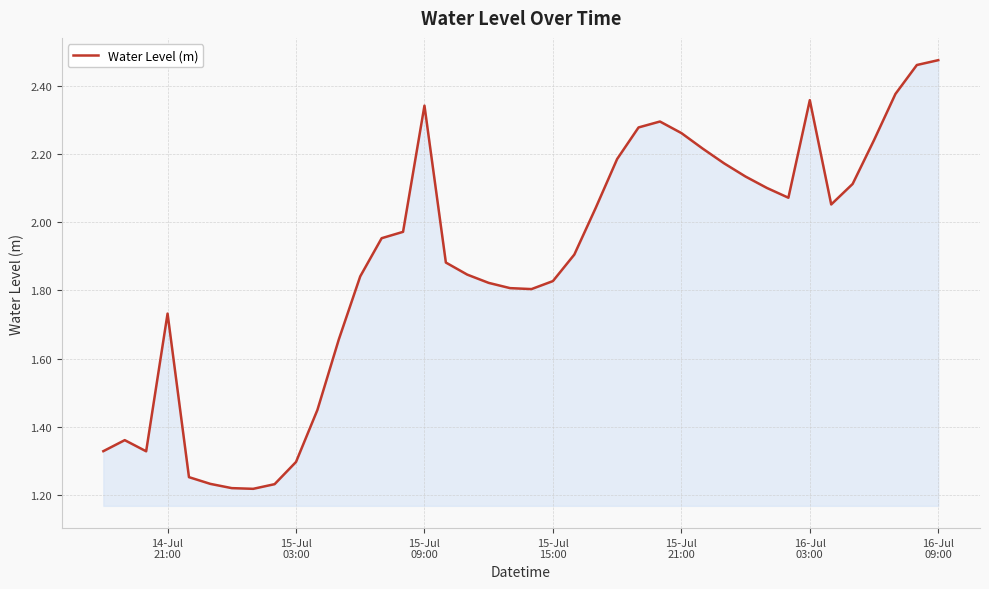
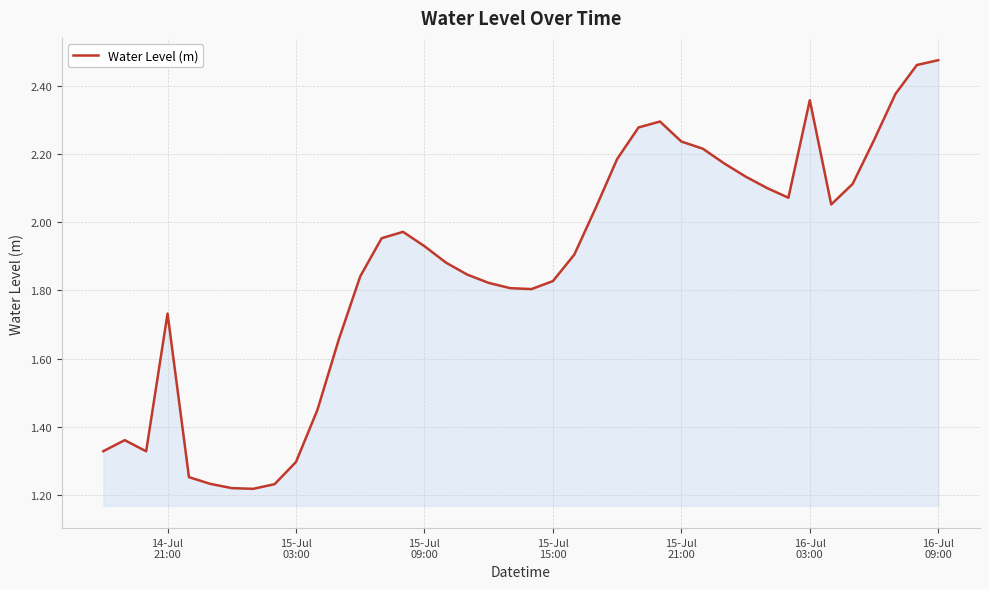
15-Jul 09:00: 2.34 -> 1.93
15-Jul 21:00: 2.26 -> 2.24
